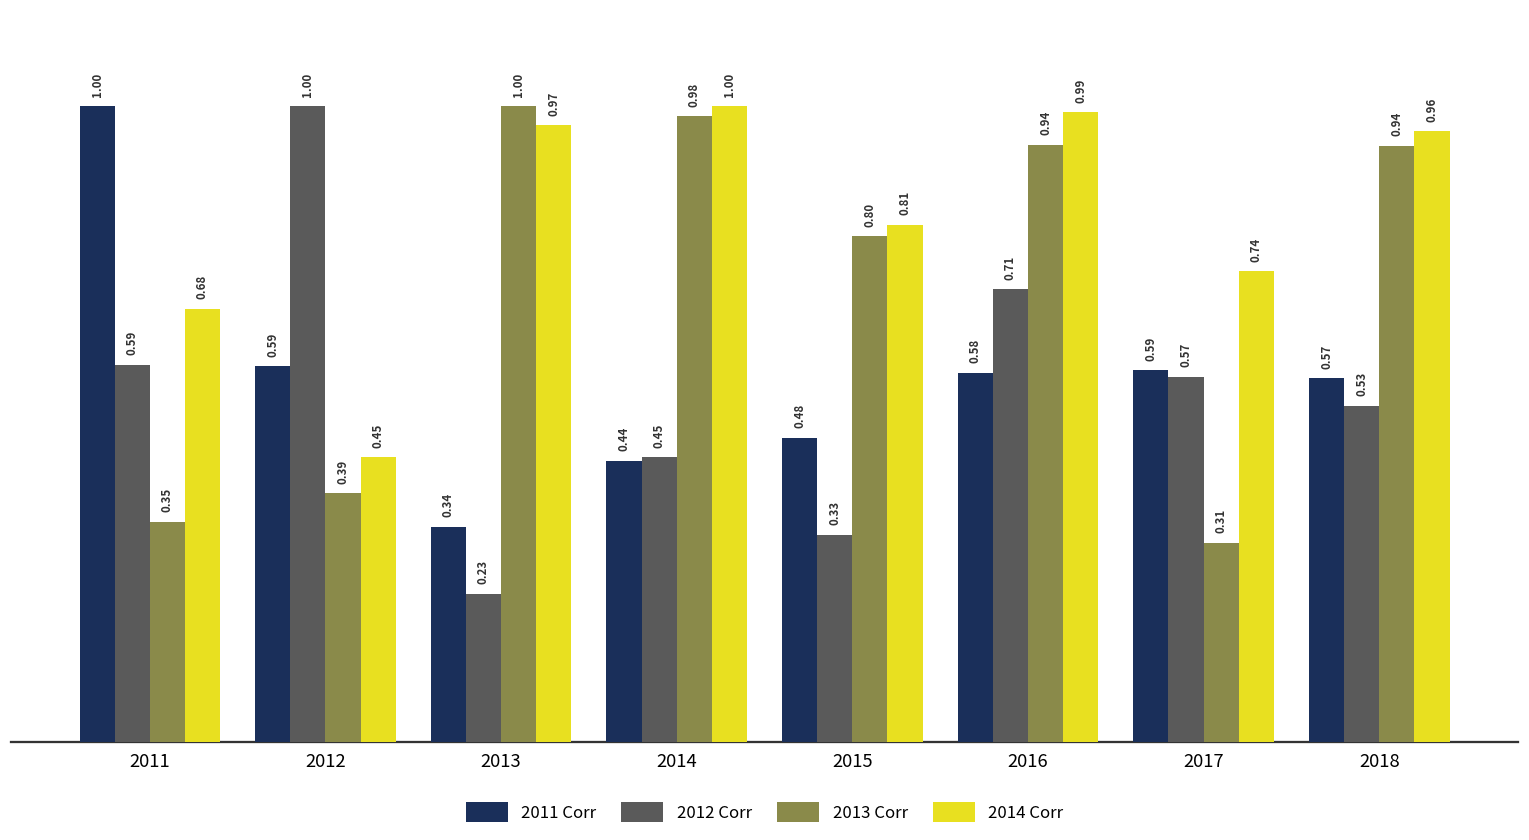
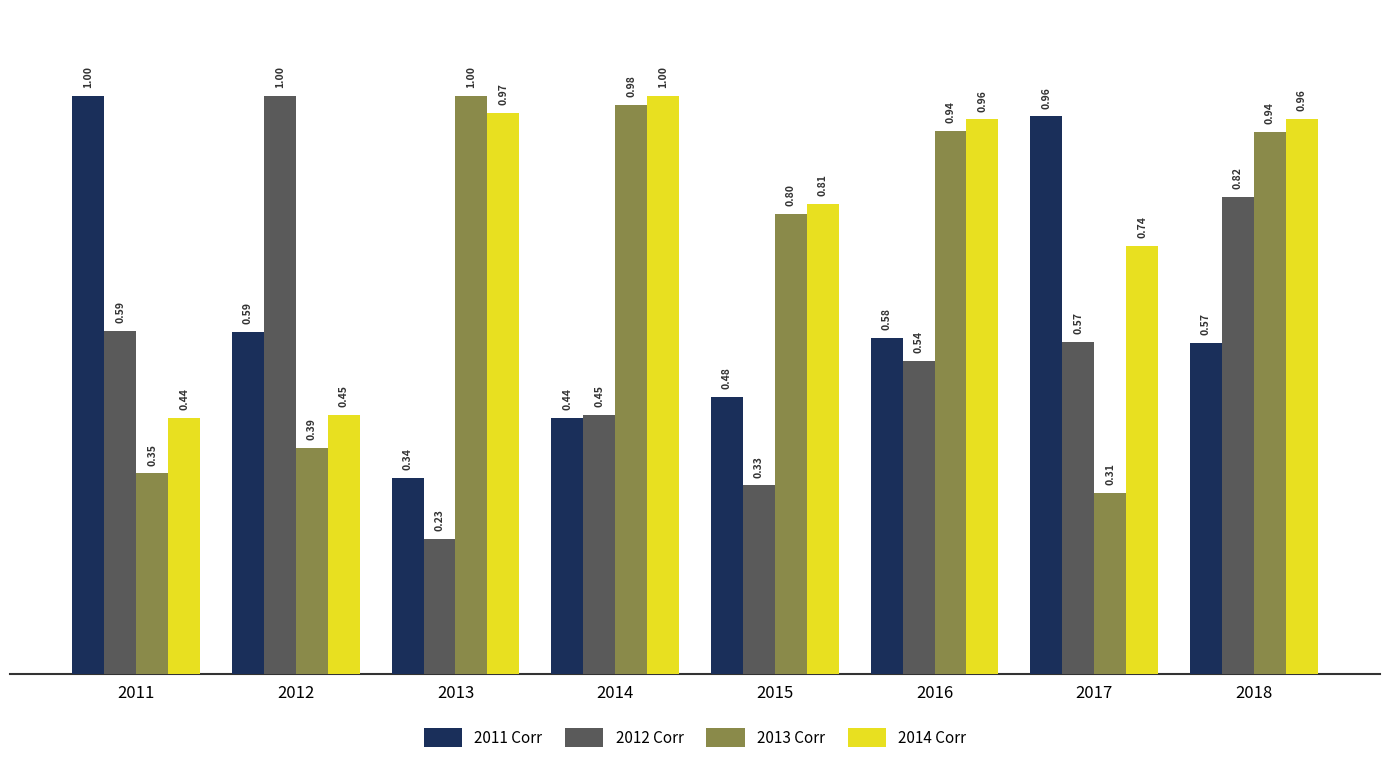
2014 Corr, 2011: 0.68 -> 0.44
2012 Corr, 2016: 0.71 -> 0.54
2014 Corr, 2016: 0.99 -> 0.96
2011 Corr, 2017: 0.59 -> 0.96
2012 Corr, 2018: 0.53 -> 0.82
